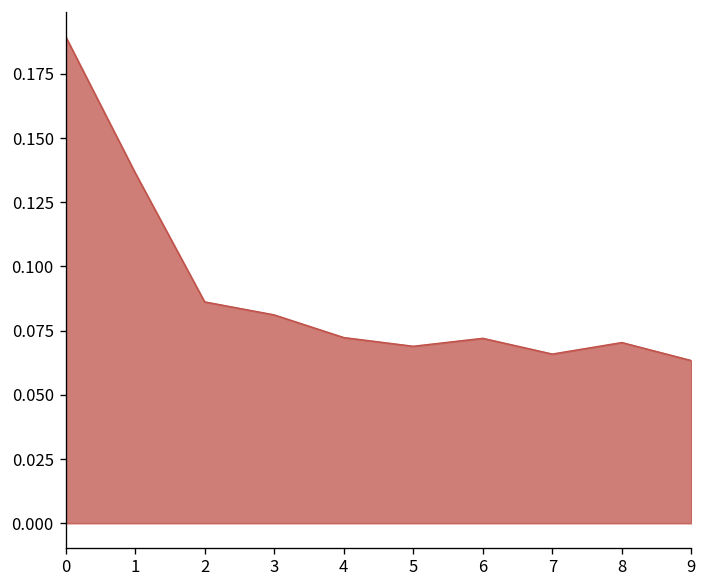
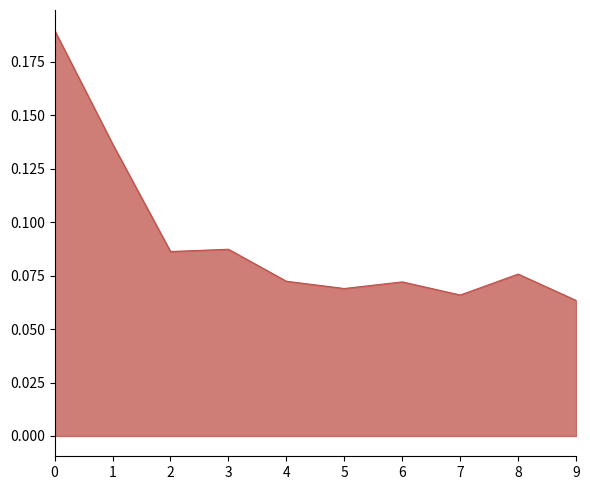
3: 0.081 -> 0.087
8: 0.070 -> 0.076
